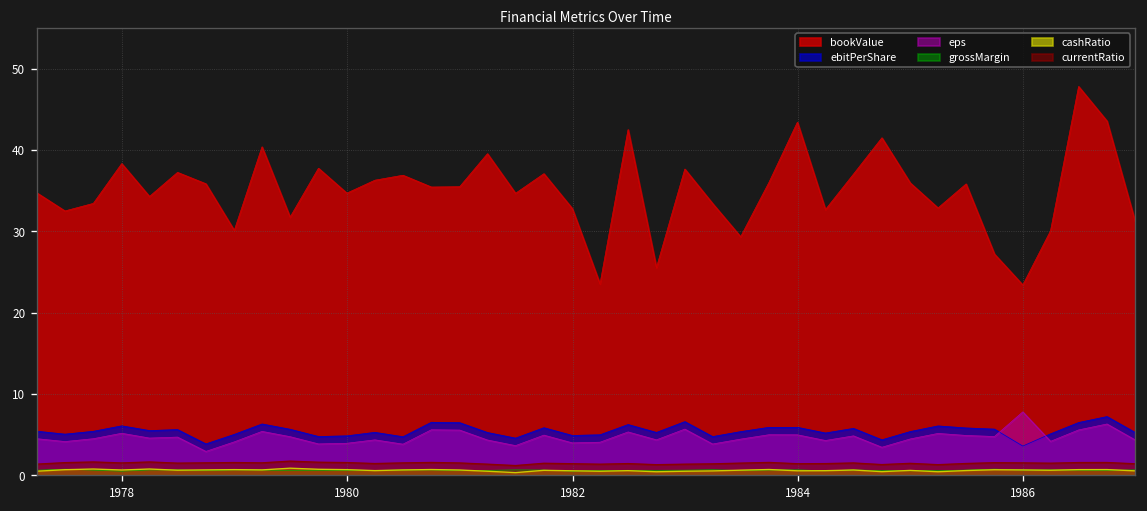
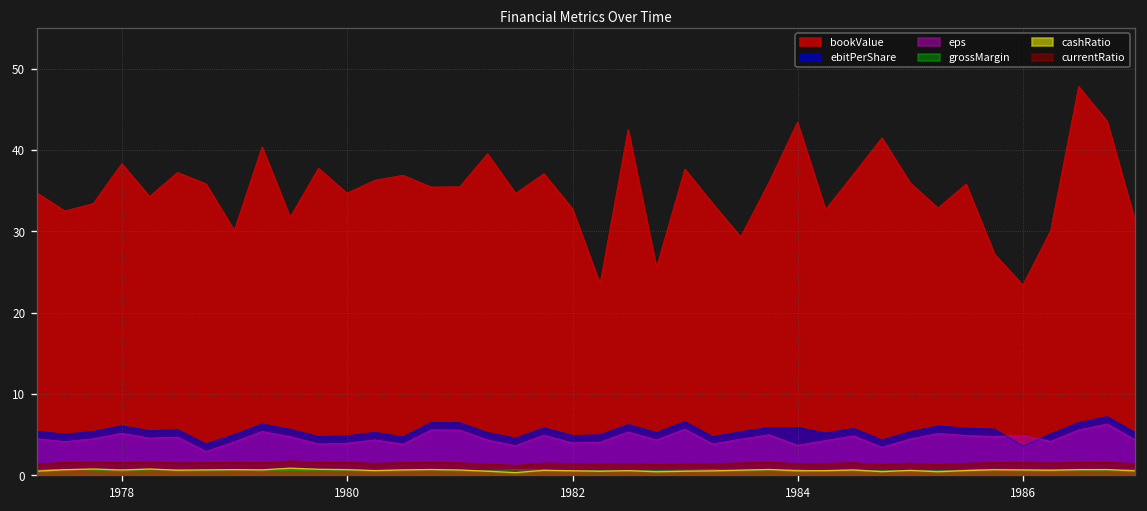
eps, 1984: 5 -> 4
eps, 1986: 8 -> 5
